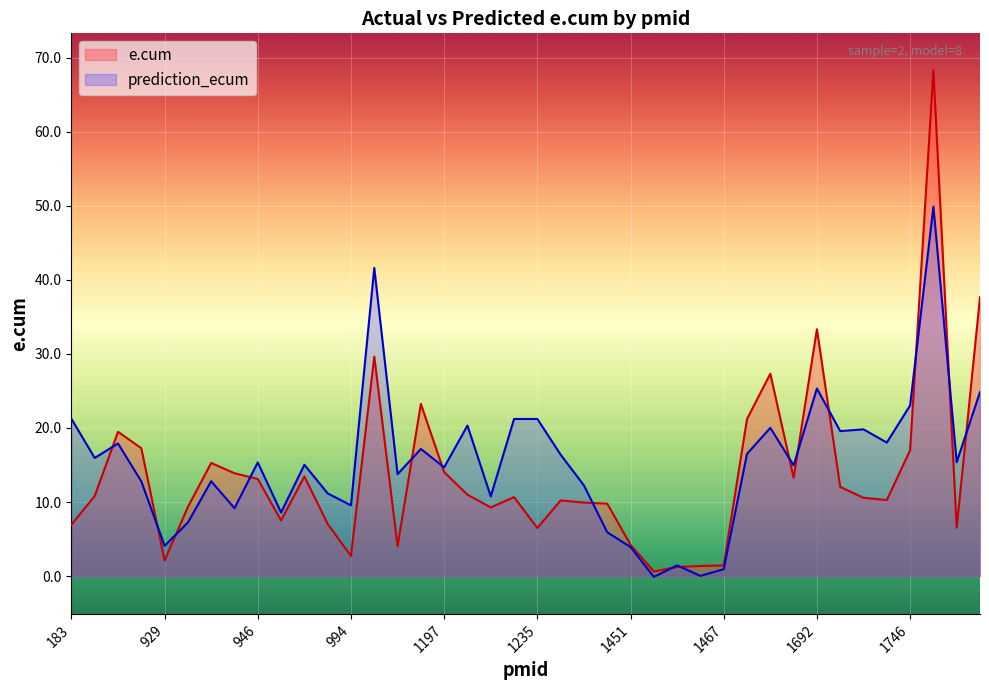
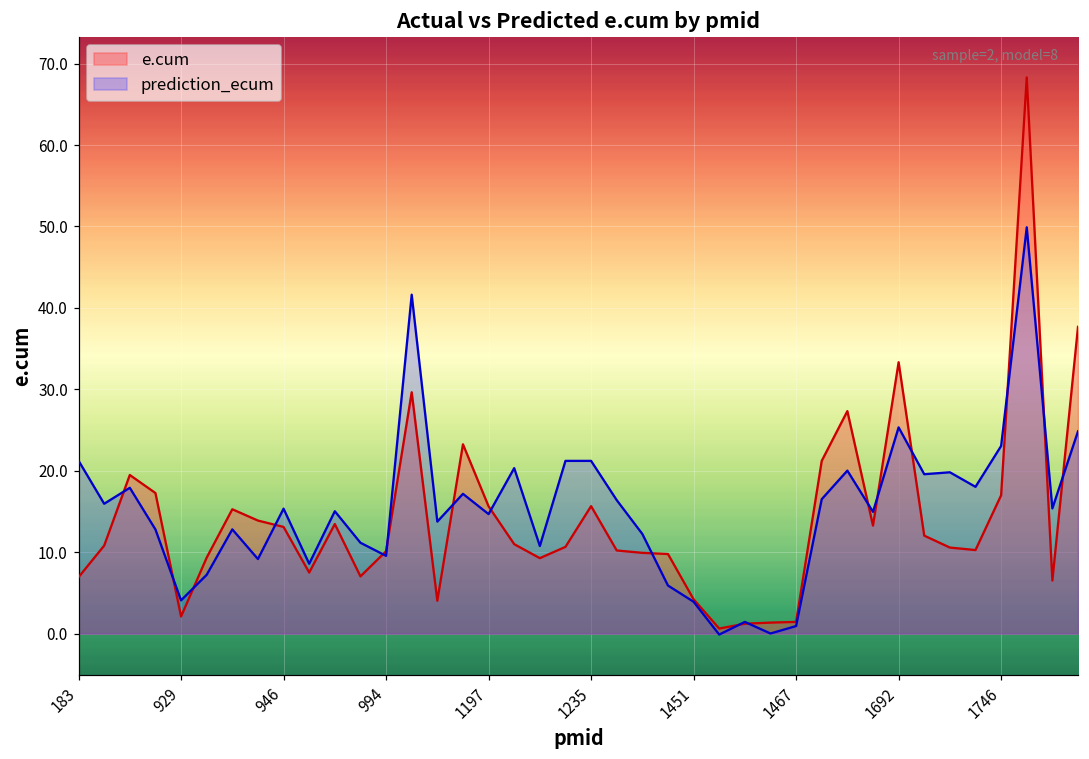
e.cum, 994: 3 -> 10
e.cum, 1197: 14 -> 16
e.cum, 1235: 6 -> 16
